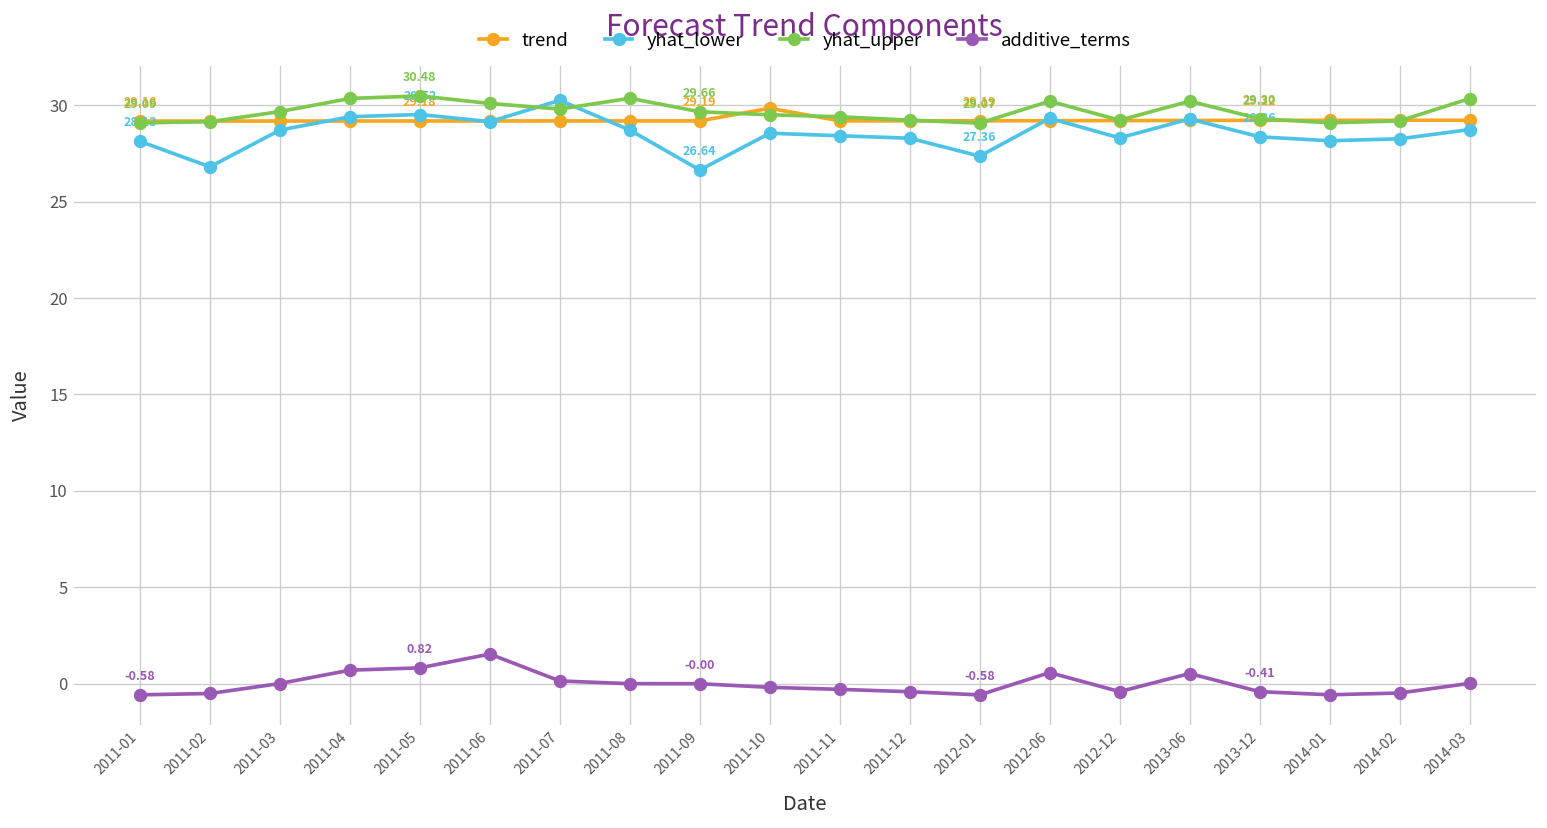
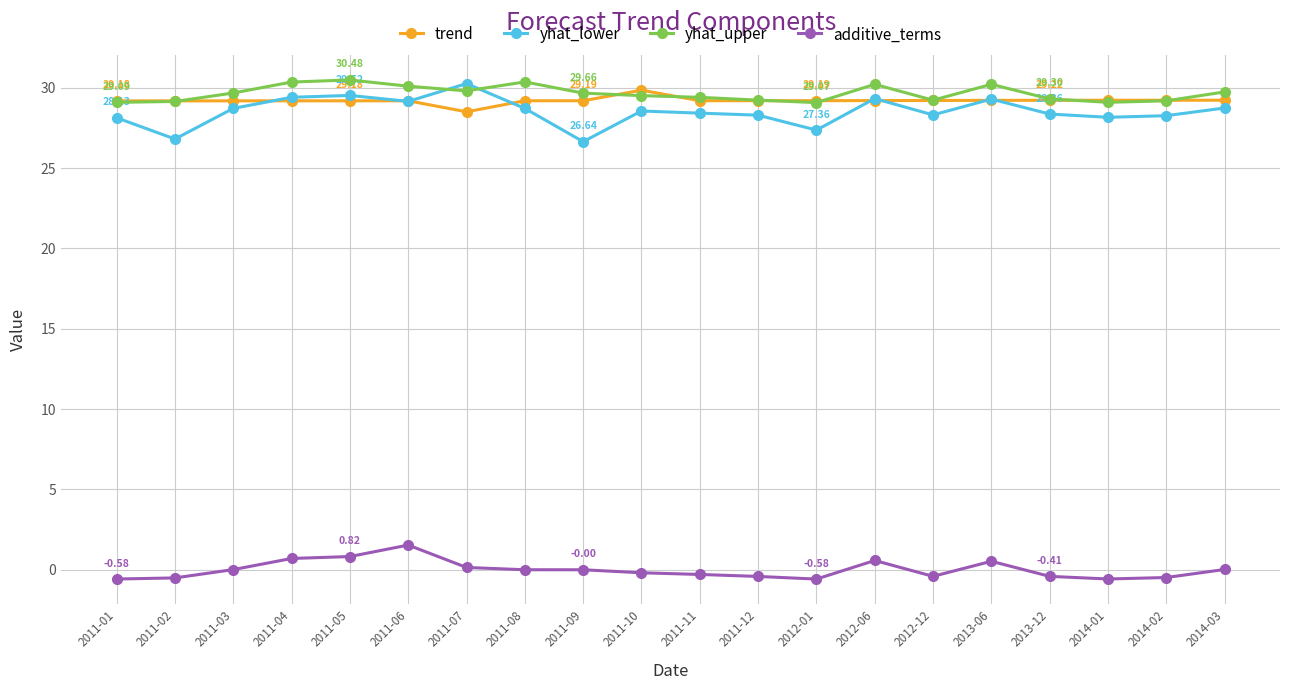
trend, 2011-07: 29.2 -> 28.5
yhat_upper, 2014-03: 30.3 -> 29.7
